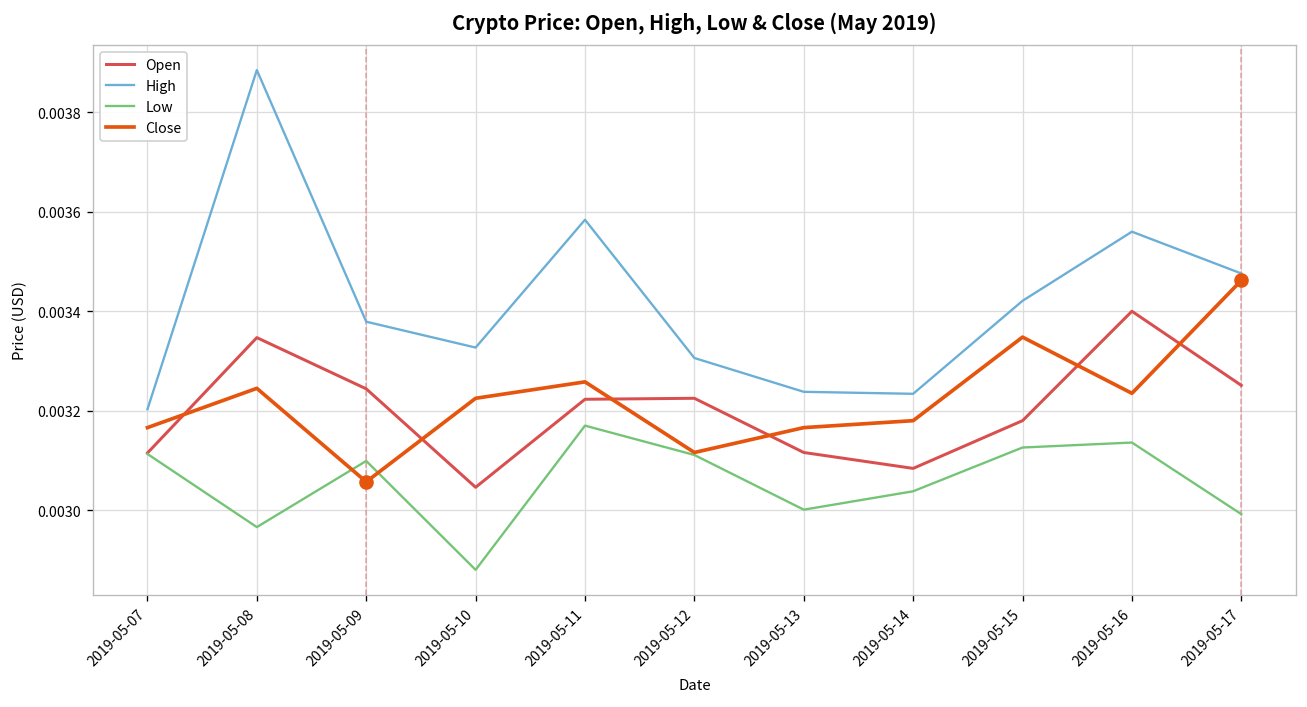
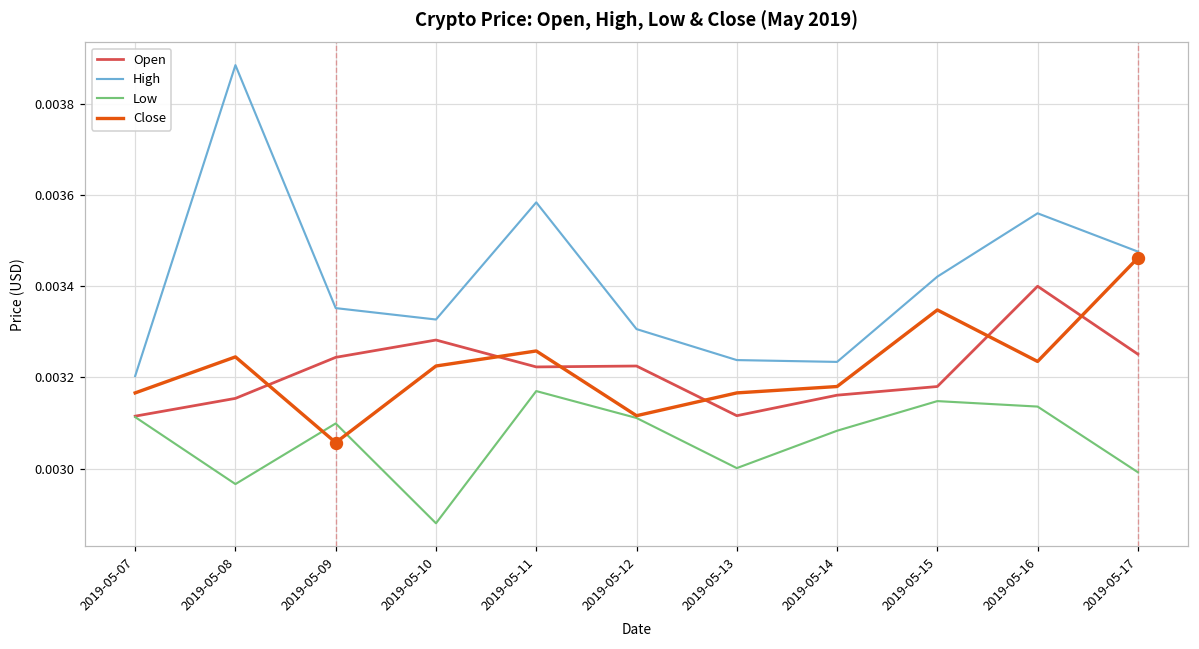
Open, 2019-05-08: 0.00335 -> 0.00315
High, 2019-05-09: 0.00338 -> 0.00335
Open, 2019-05-10: 0.00305 -> 0.00328
Open, 2019-05-14: 0.00308 -> 0.00316
Low, 2019-05-14: 0.00304 -> 0.00308
Low, 2019-05-15: 0.00313 -> 0.00315
